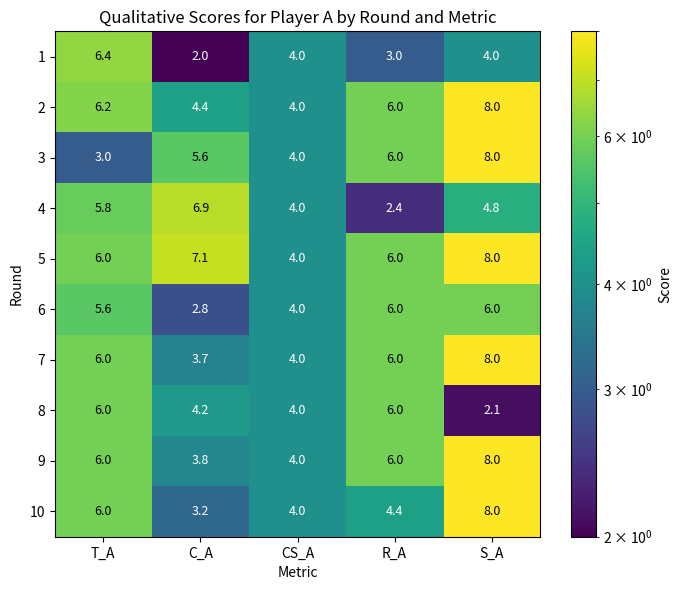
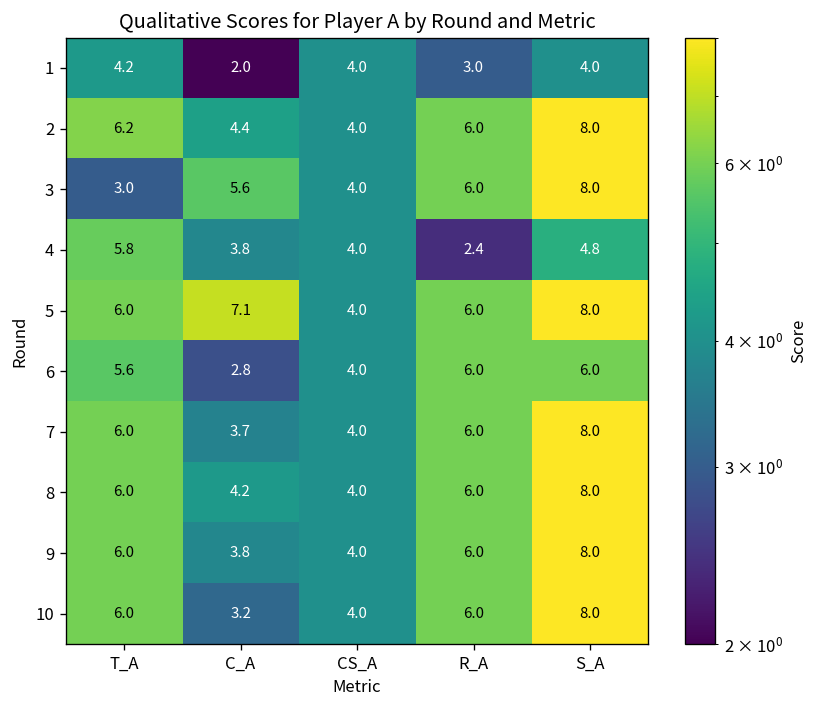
1, T_A: 6.4 -> 4.2
4, C_A: 6.9 -> 3.8
8, S_A: 2.1 -> 8.0
10, R_A: 4.4 -> 6.0
